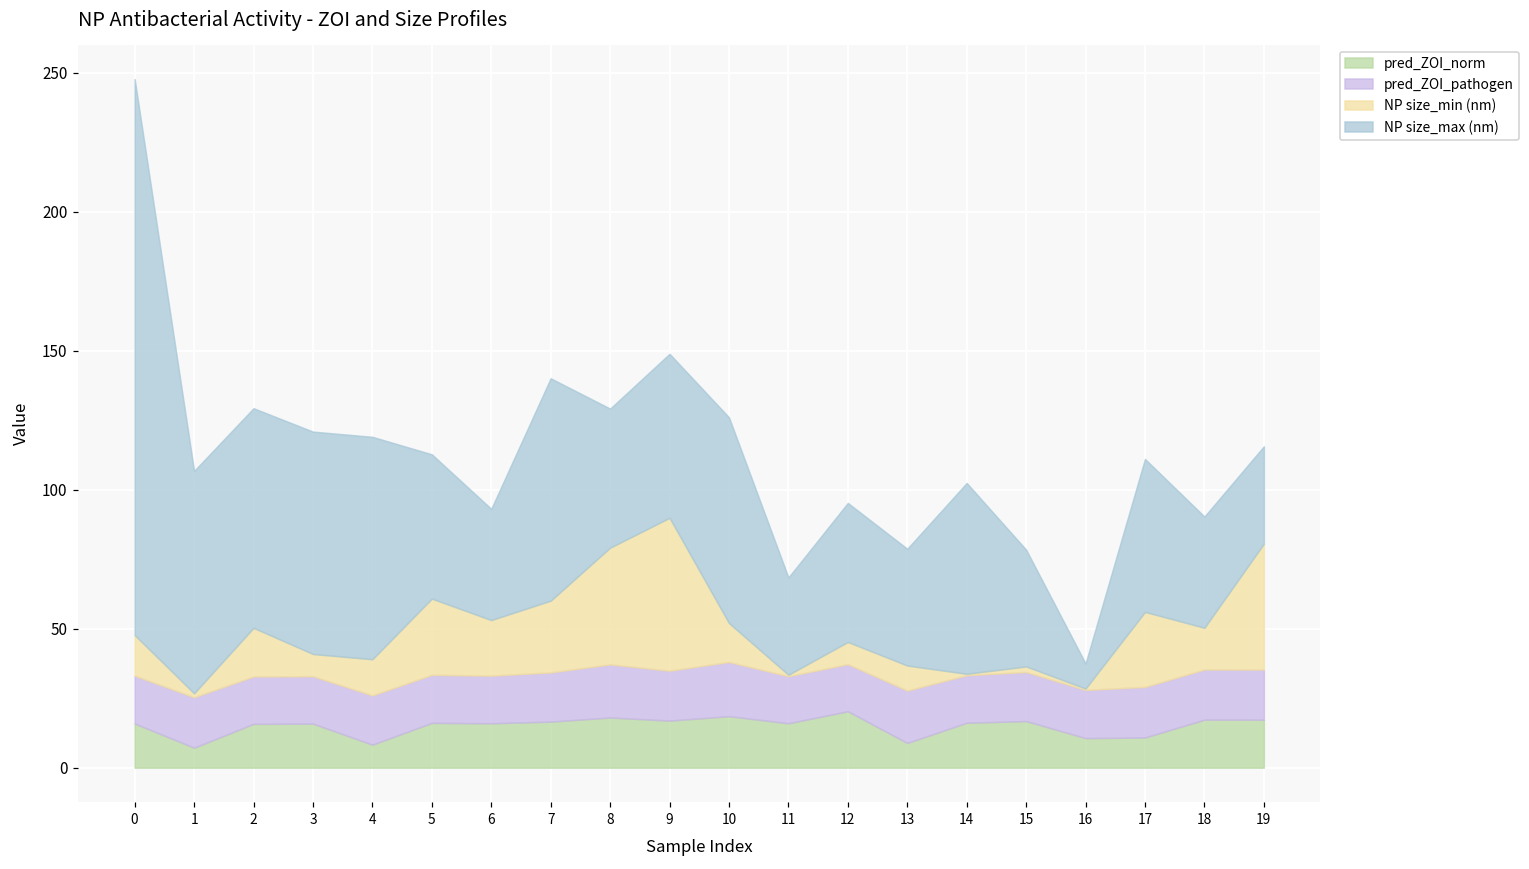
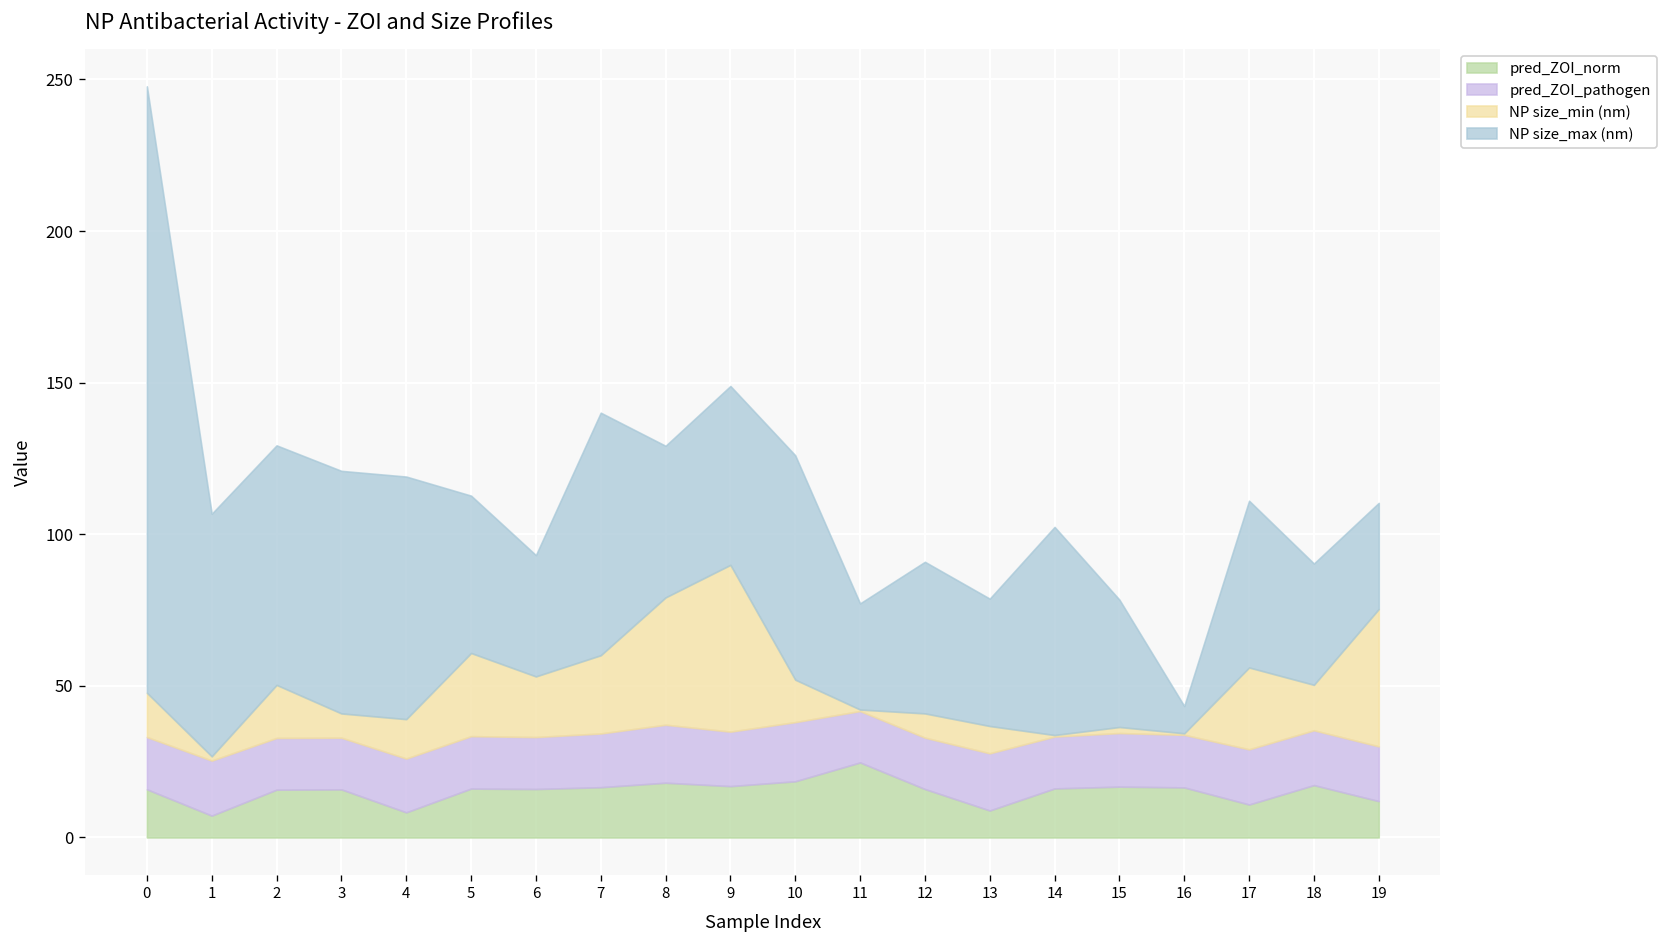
pred_ZOI_norm, 11: 16 -> 25
pred_ZOI_norm, 12: 20 -> 16
pred_ZOI_norm, 16: 11 -> 16
pred_ZOI_norm, 19: 17 -> 12
